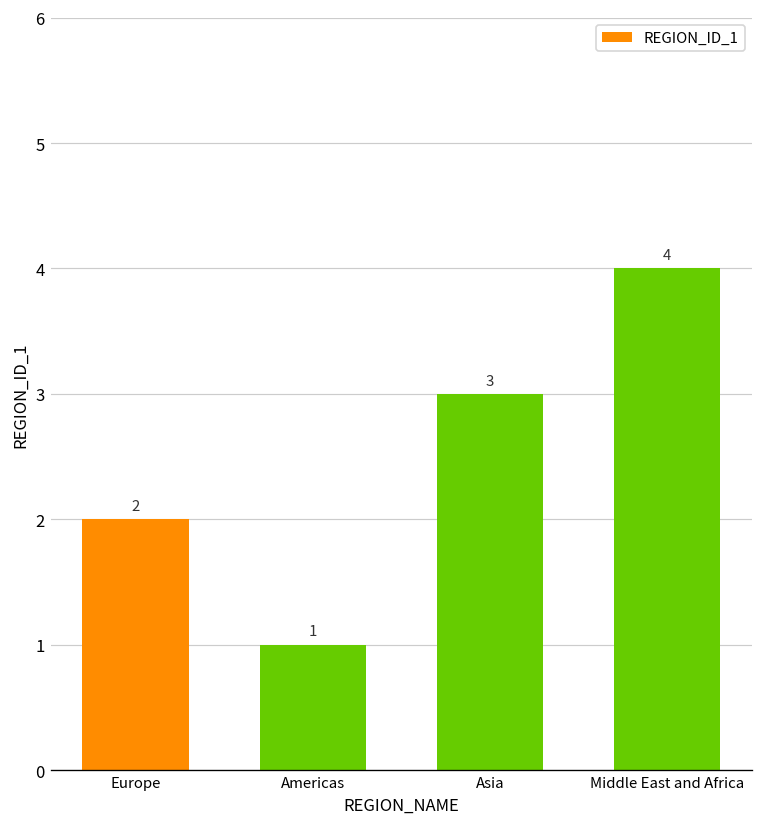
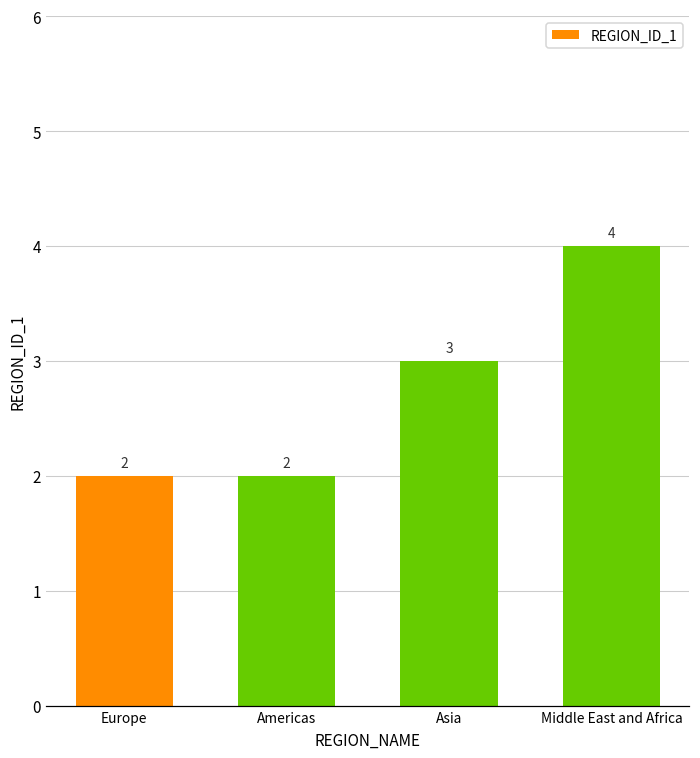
Americas: 1 -> 2
